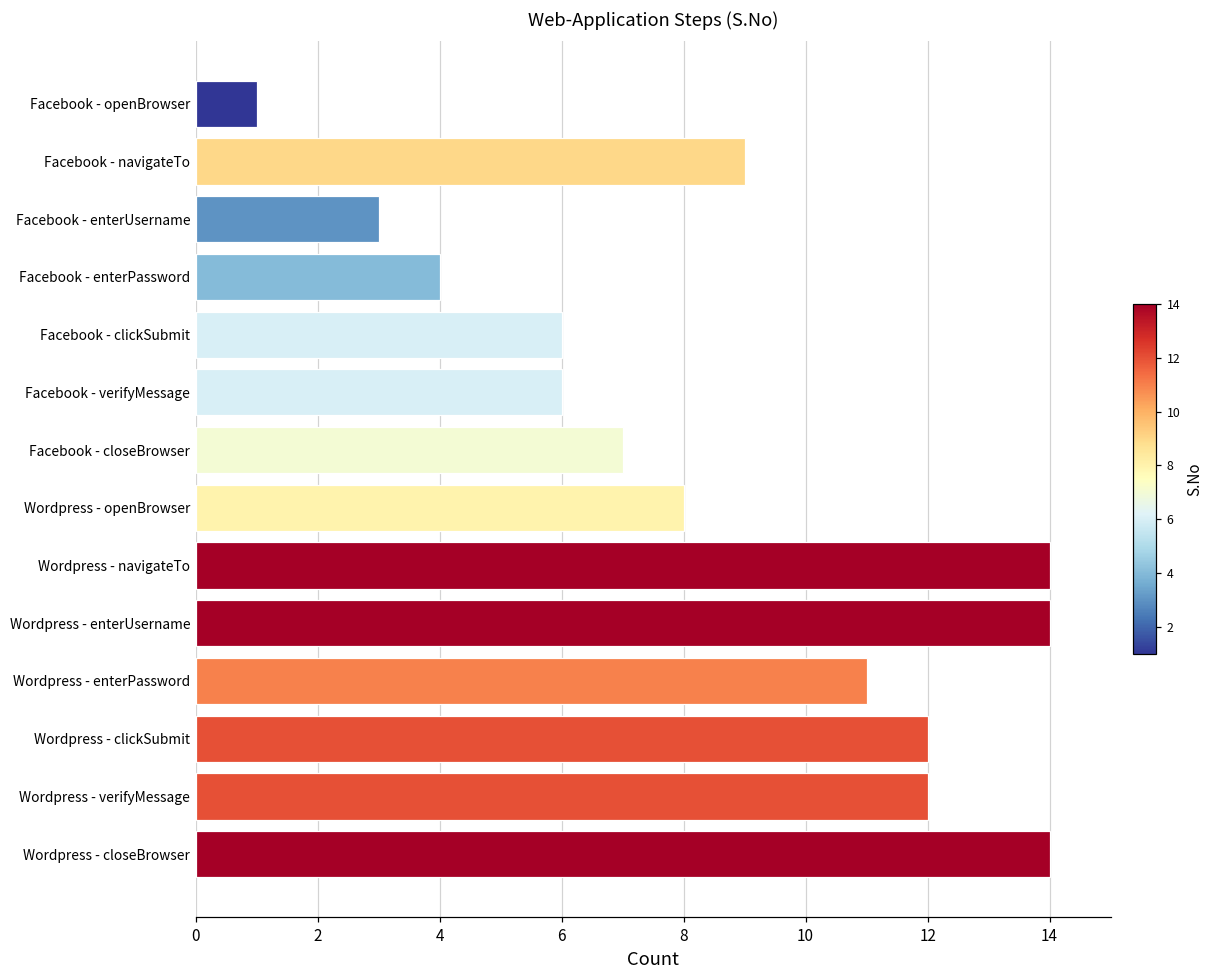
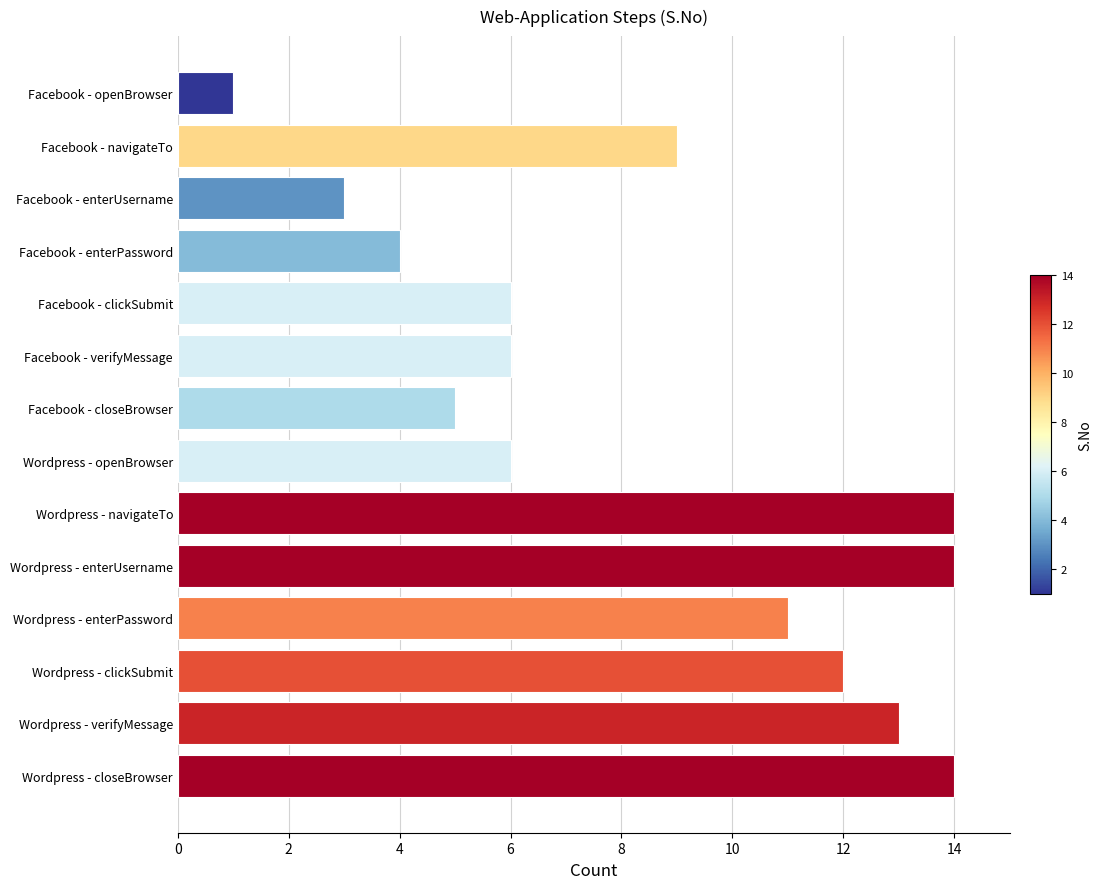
Facebook - closeBrowser: 7 -> 5
Wordpress - openBrowser: 8 -> 6
Wordpress - verifyMessage: 12 -> 13
